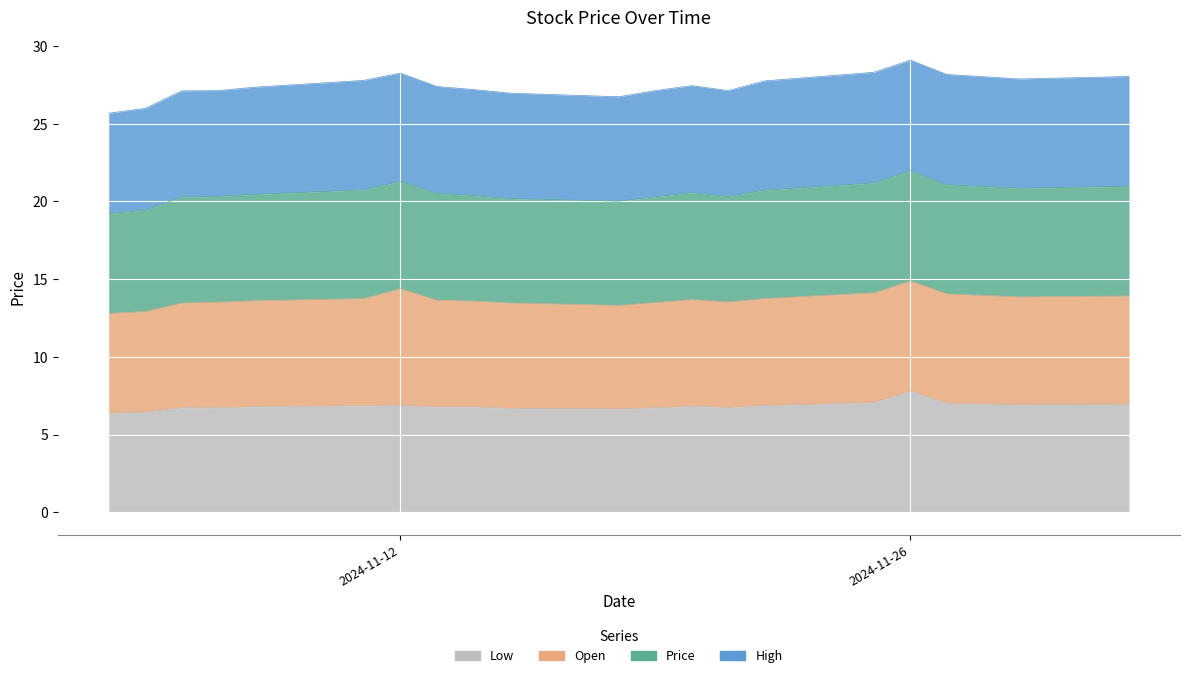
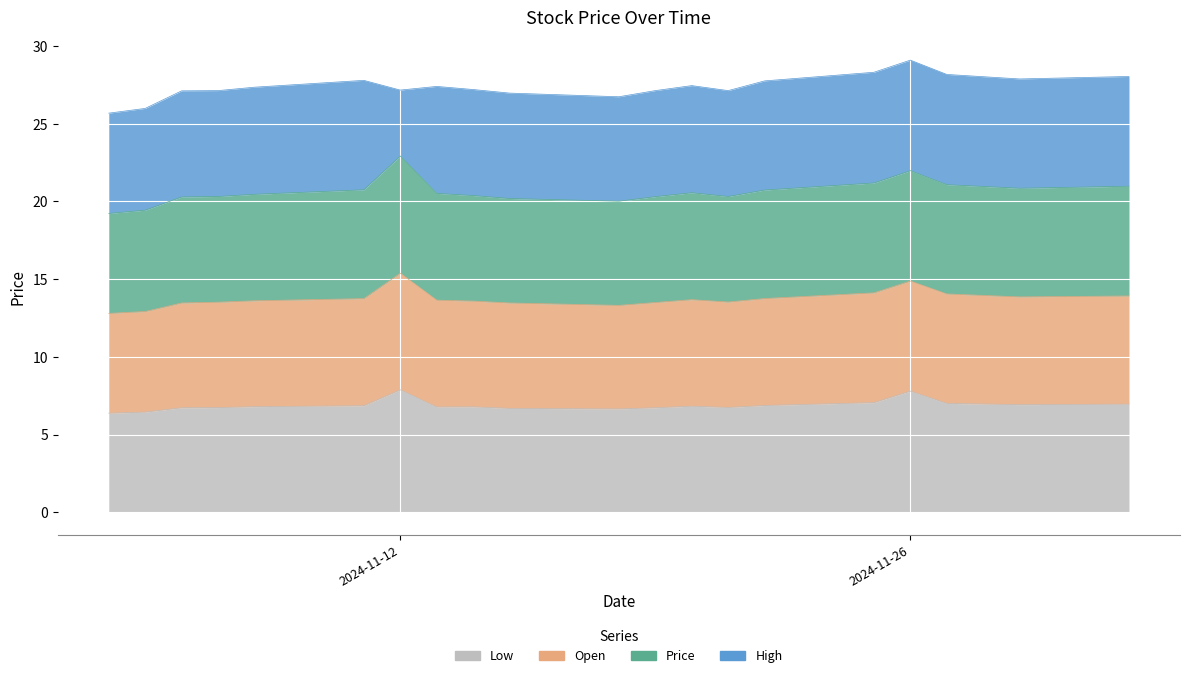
Low, 2024-11-12: 6.9 -> 7.9
Price, 2024-11-12: 6.9 -> 7.5
High, 2024-11-12: 6.9 -> 4.2
